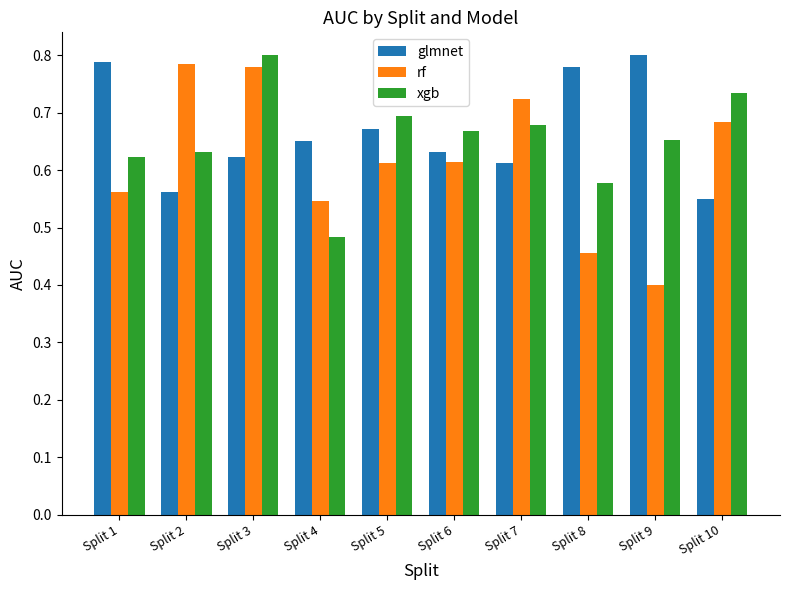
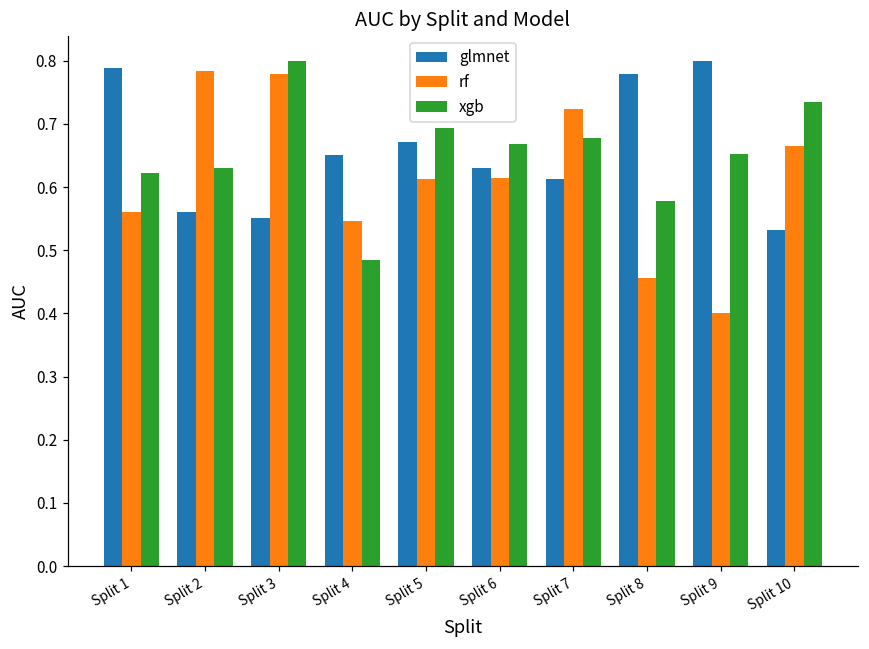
glmnet, Split 3: 0.62 -> 0.55
glmnet, Split 10: 0.55 -> 0.53
rf, Split 10: 0.68 -> 0.67
